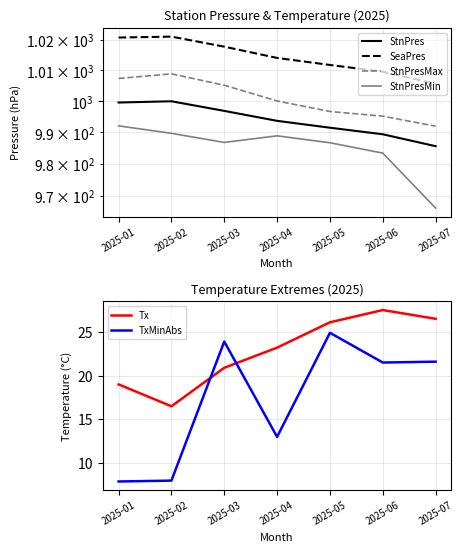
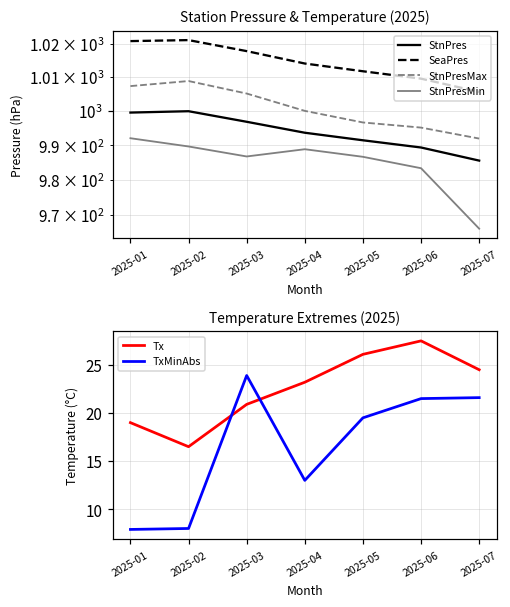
Temperature Extremes (2025), TxMinAbs, 2025-05: 25 -> 20
Temperature Extremes (2025), Tx, 2025-07: 27 -> 25
